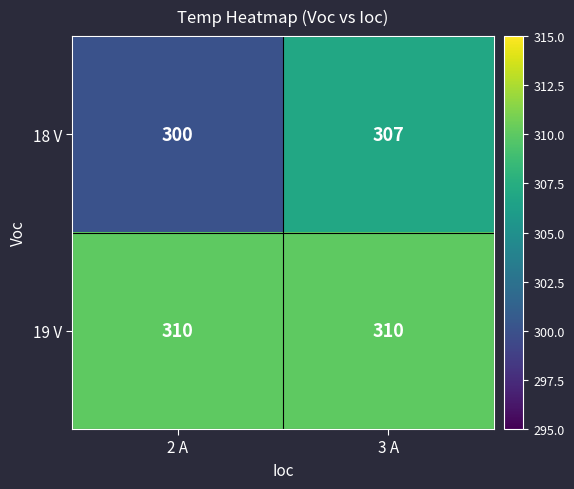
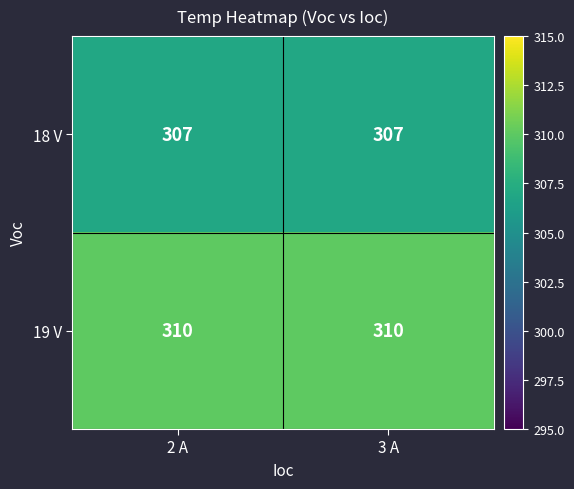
18 V, 2 A: 300 -> 307
